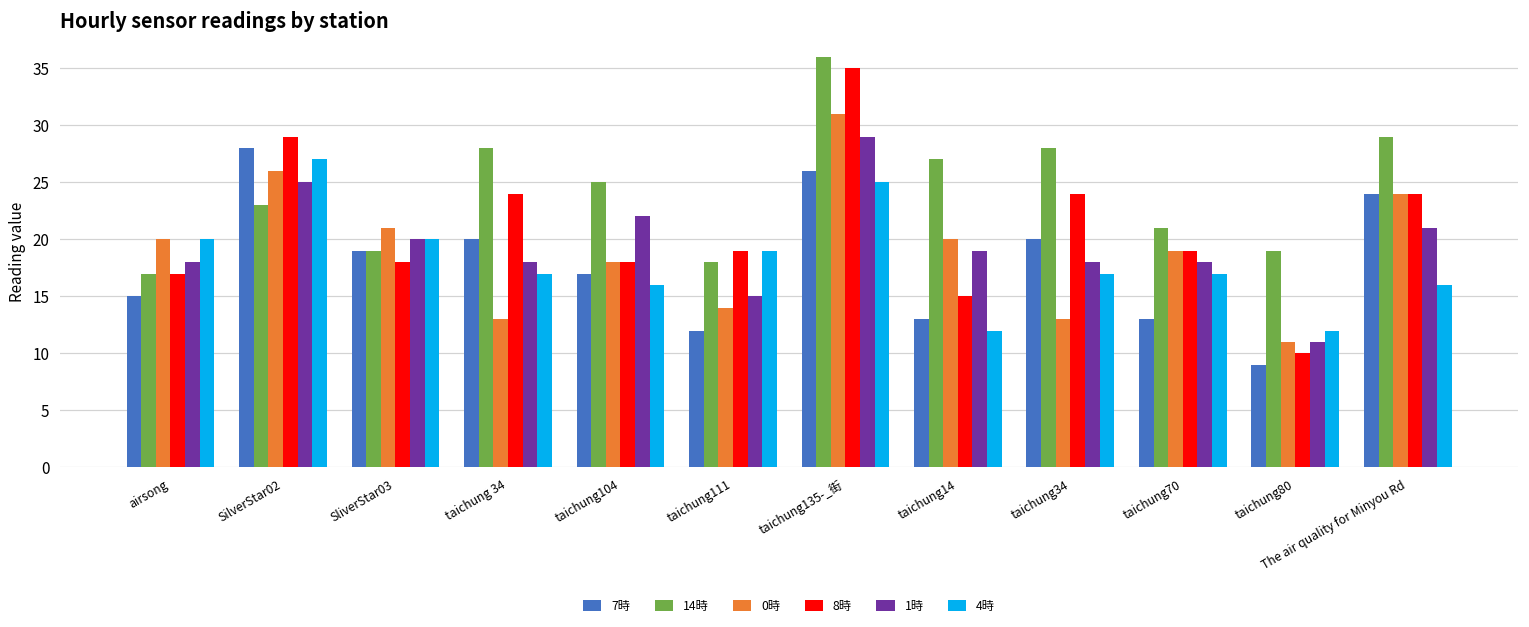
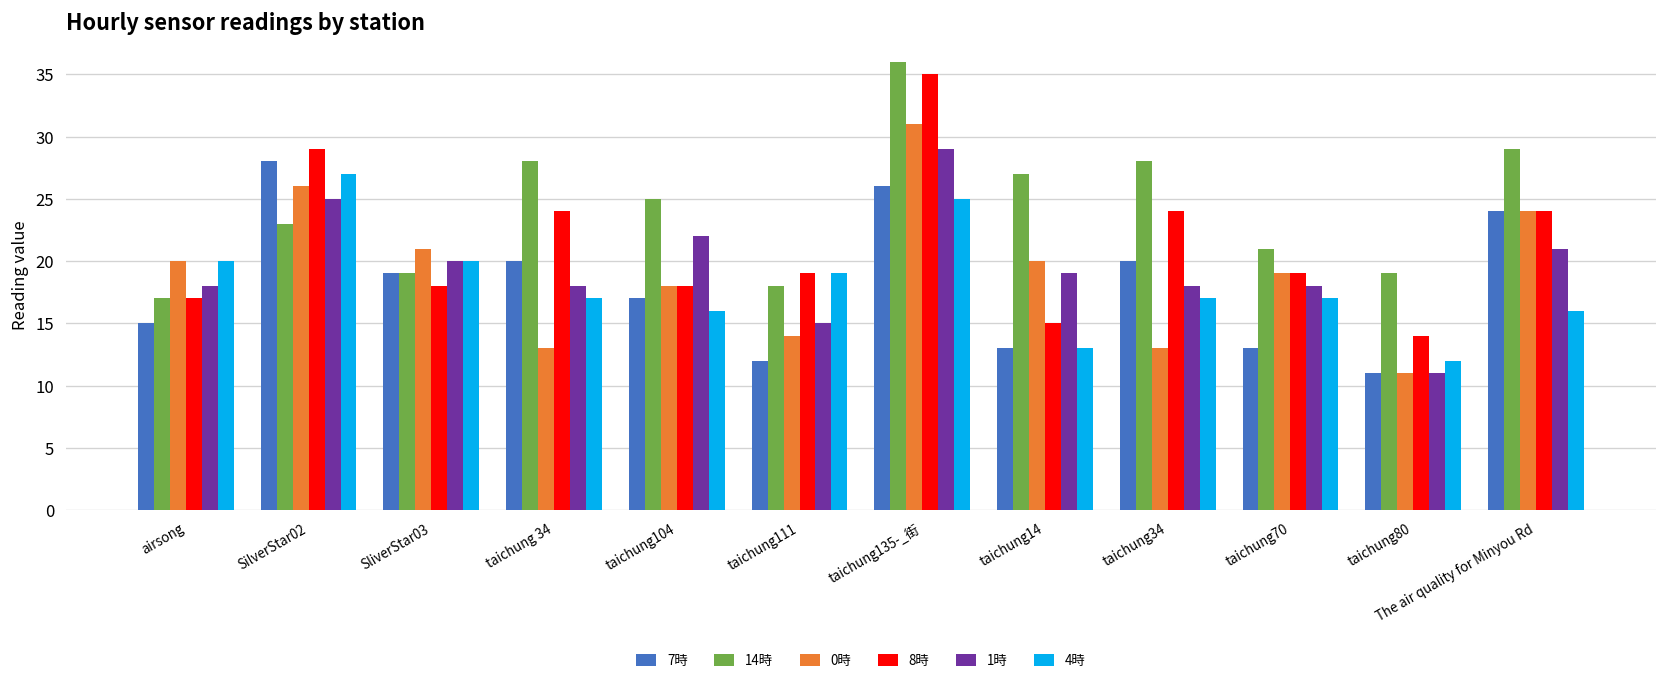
4時, taichung14: 12 -> 13
7時, taichung80: 9 -> 11
8時, taichung80: 10 -> 14
